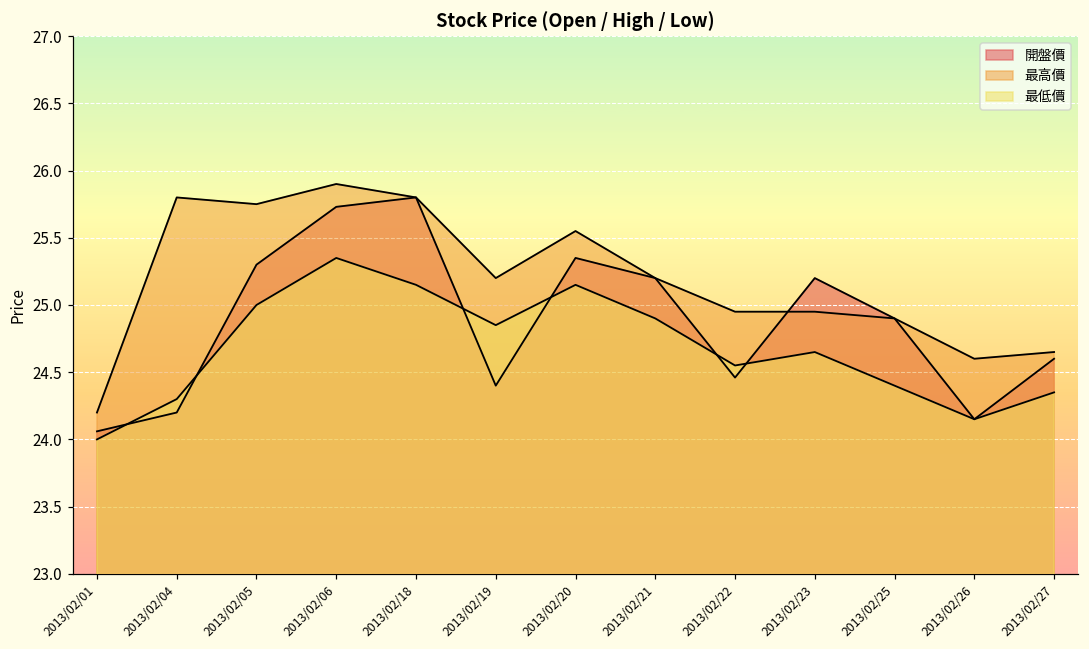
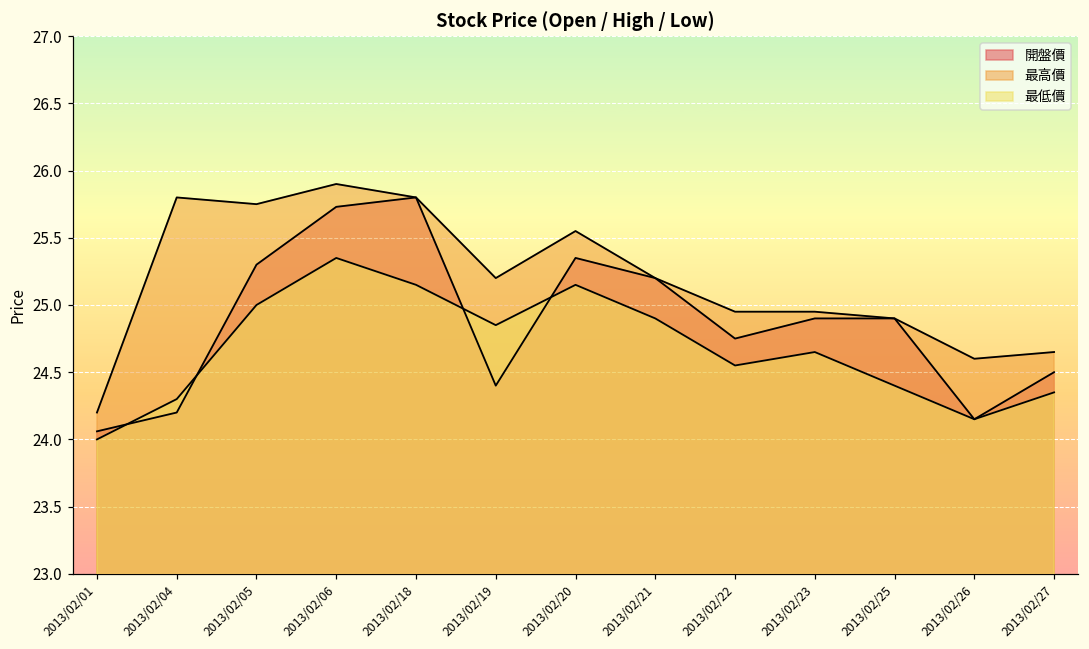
開盤價, 2013/02/22: 24.46 -> 24.75
開盤價, 2013/02/23: 25.2 -> 24.9
開盤價, 2013/02/27: 24.6 -> 24.5
